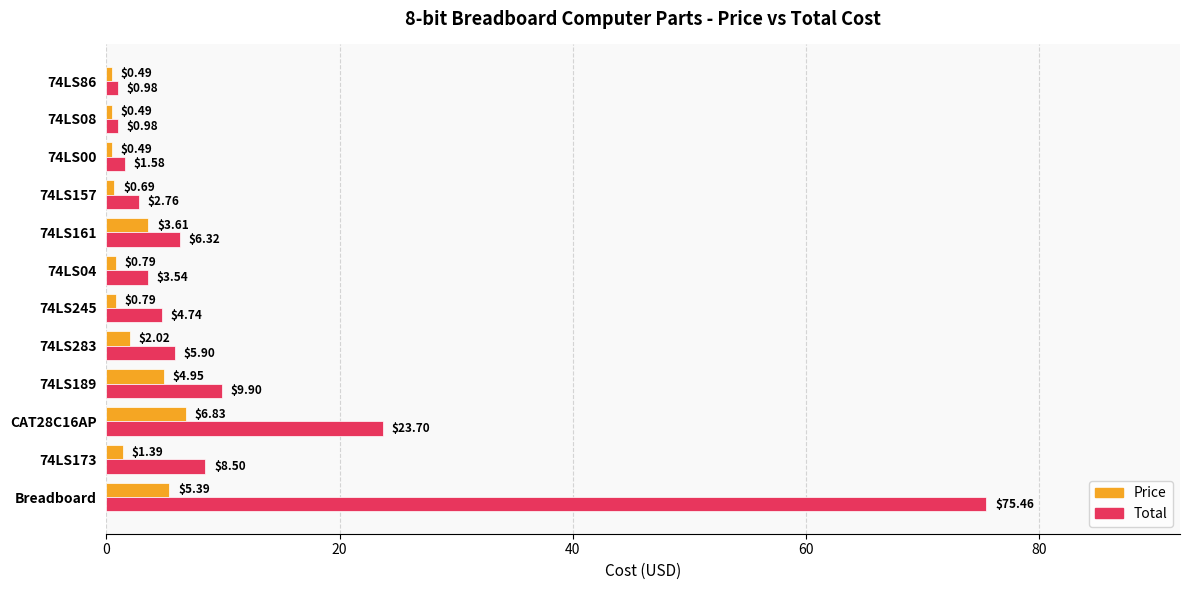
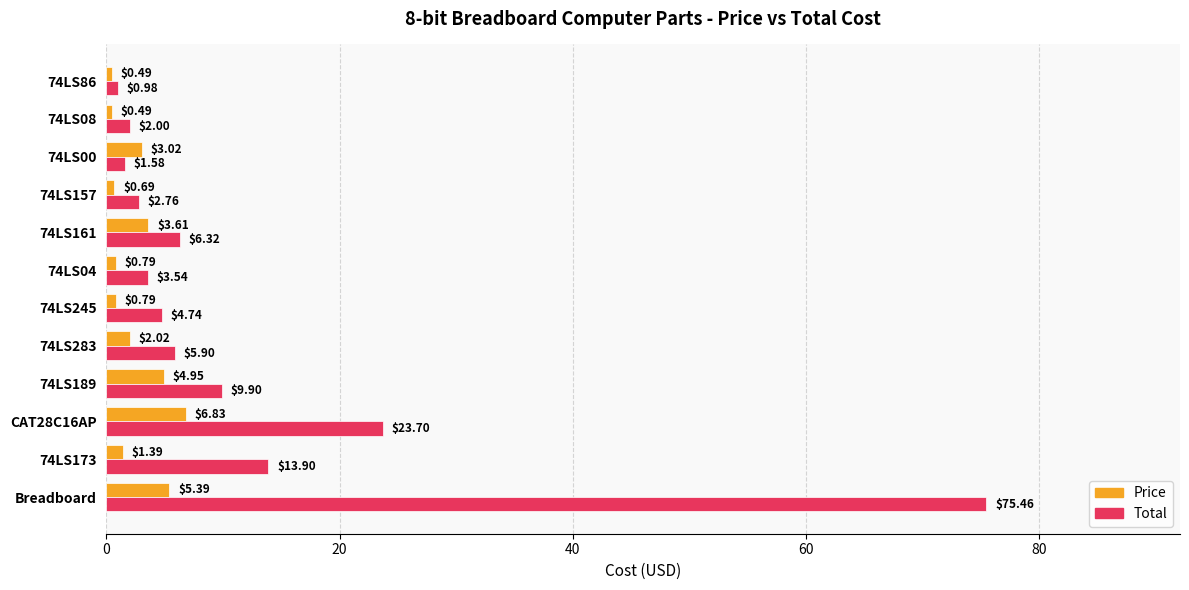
Total, 74LS08: $0.98 -> $2.00
Price, 74LS00: $0.49 -> $3.02
Total, 74LS173: $8.50 -> $13.90
